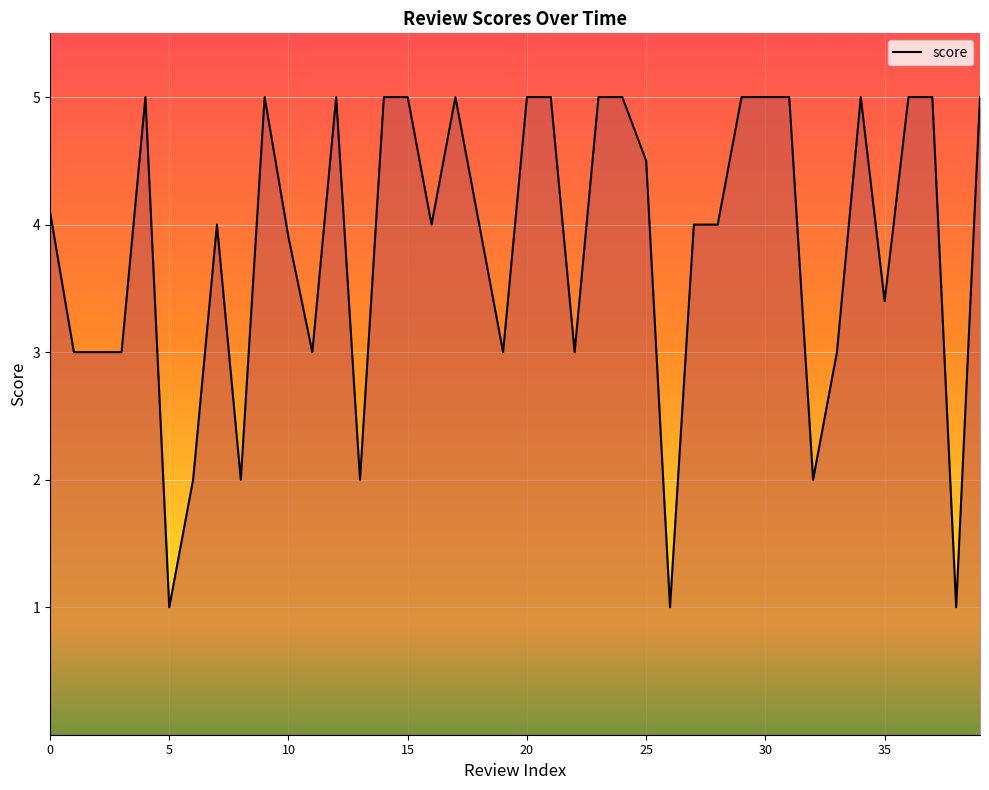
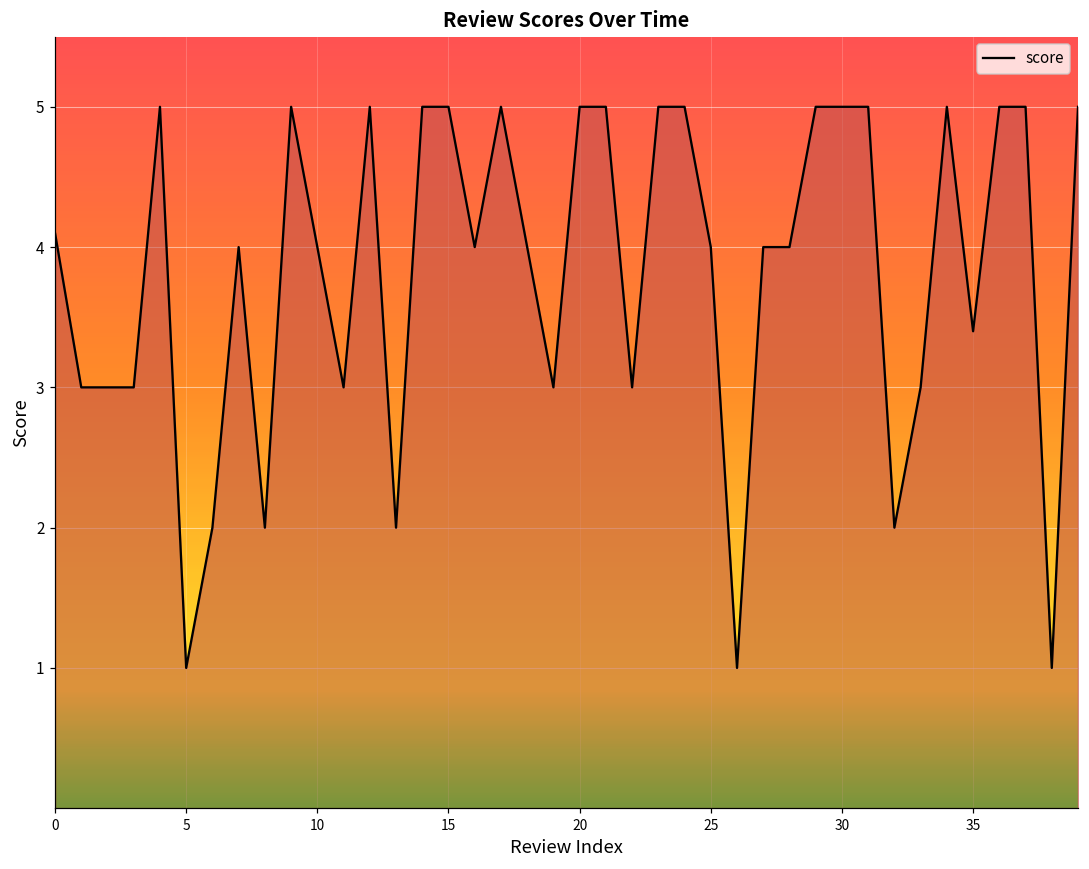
10: 3.9 -> 4.0
25: 4.5 -> 4.0
